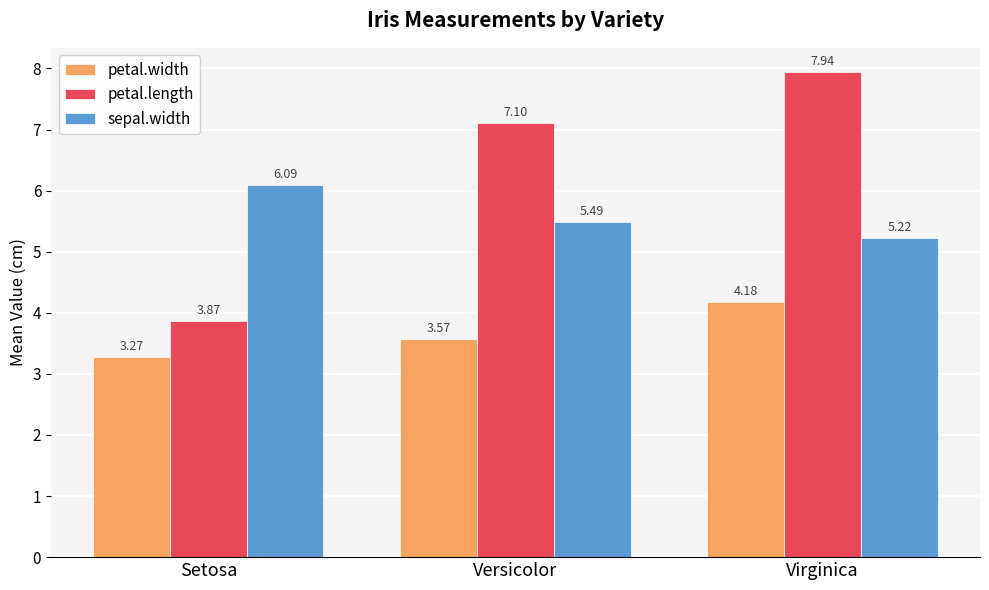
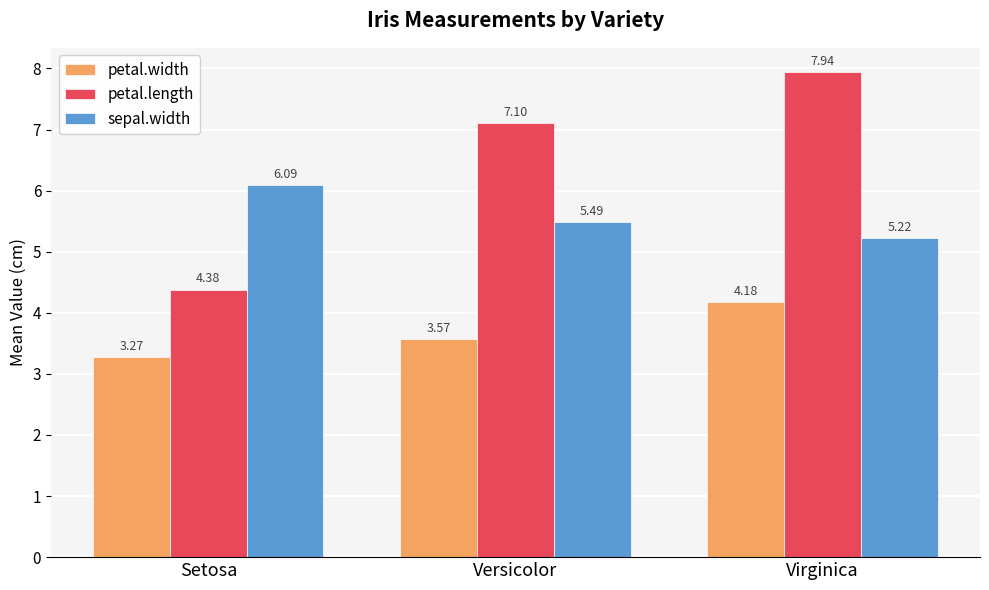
petal.length, Setosa: 3.87 -> 4.38
